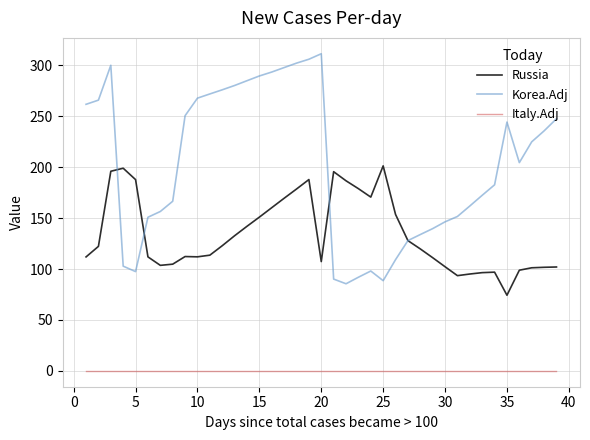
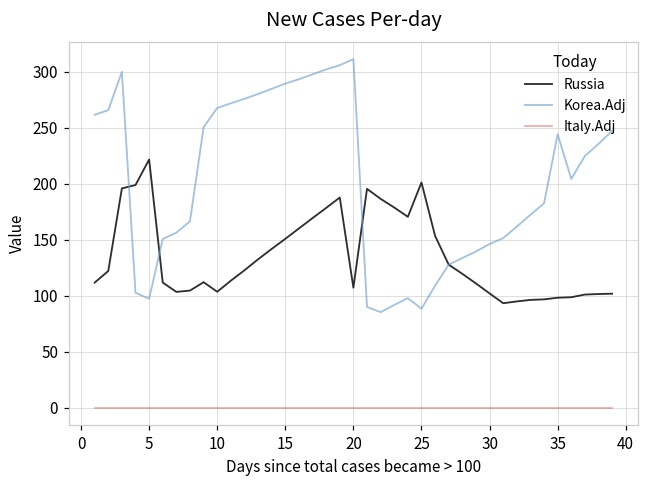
Russia, 5: 188 -> 222
Russia, 10: 112 -> 104
Russia, 35: 74 -> 98
